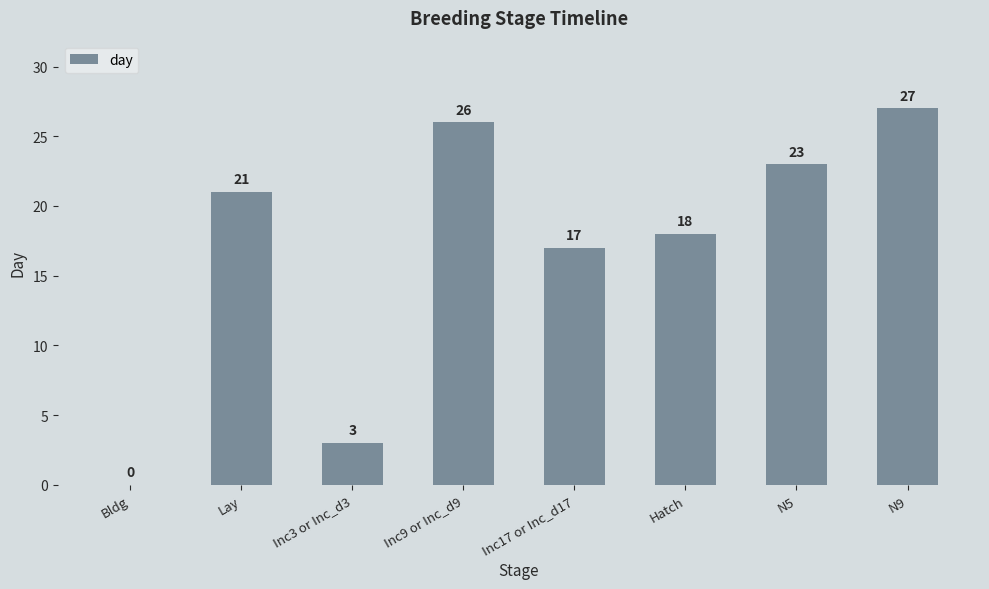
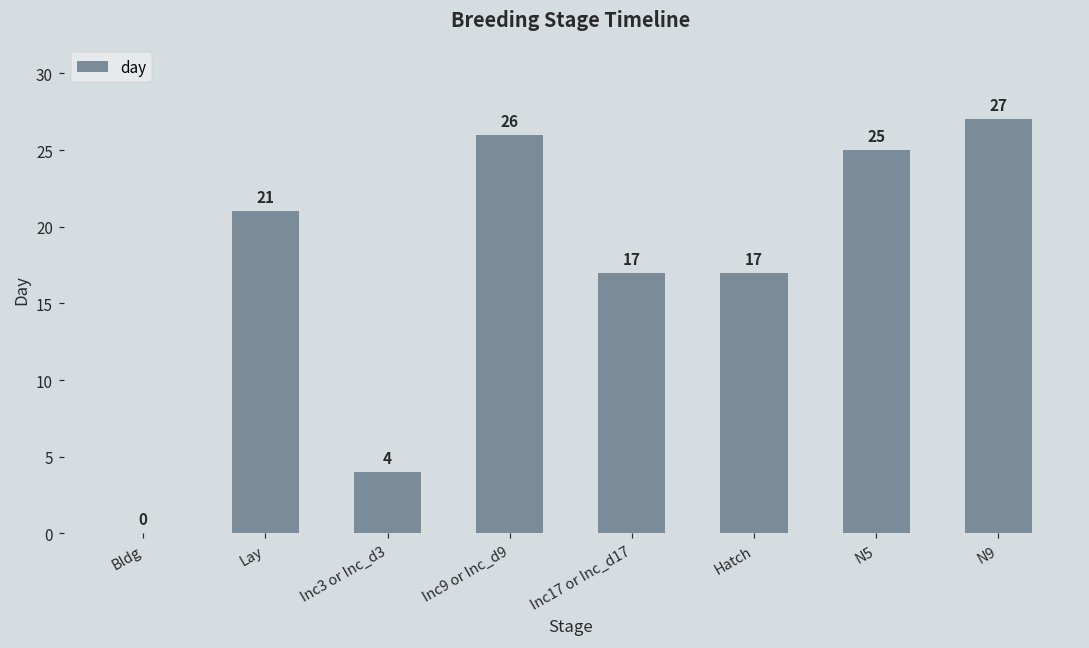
Inc3 or Inc_d3: 3 -> 4
Hatch: 18 -> 17
N5: 23 -> 25
